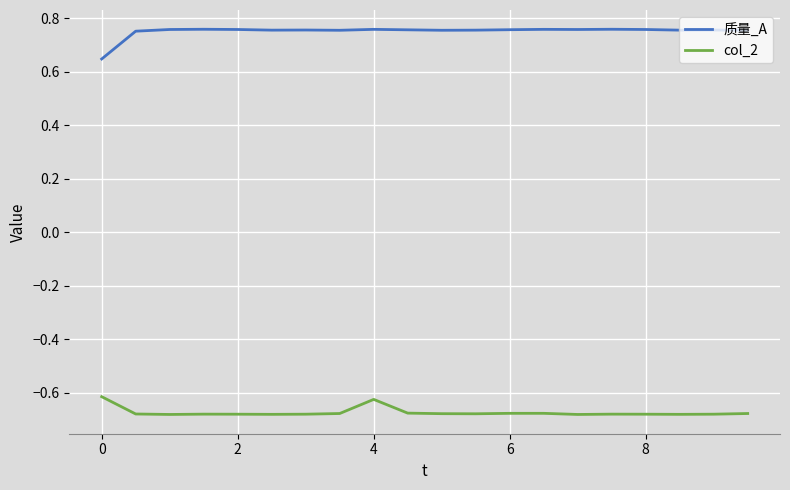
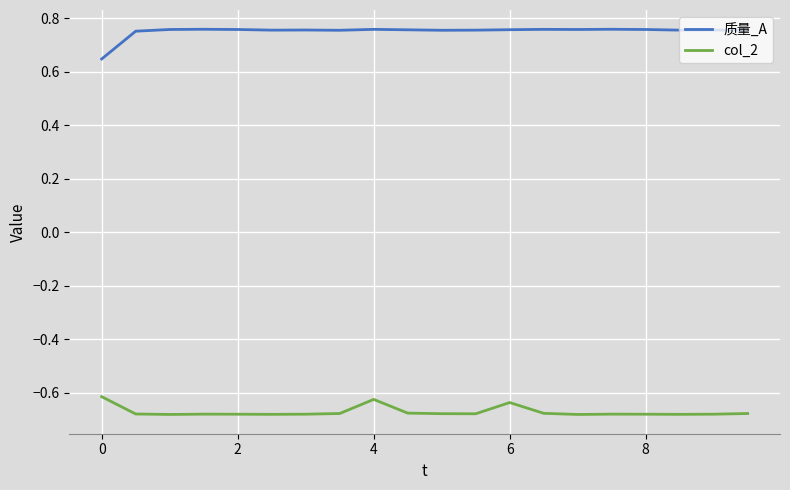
col_2, 6: -0.68 -> -0.64
